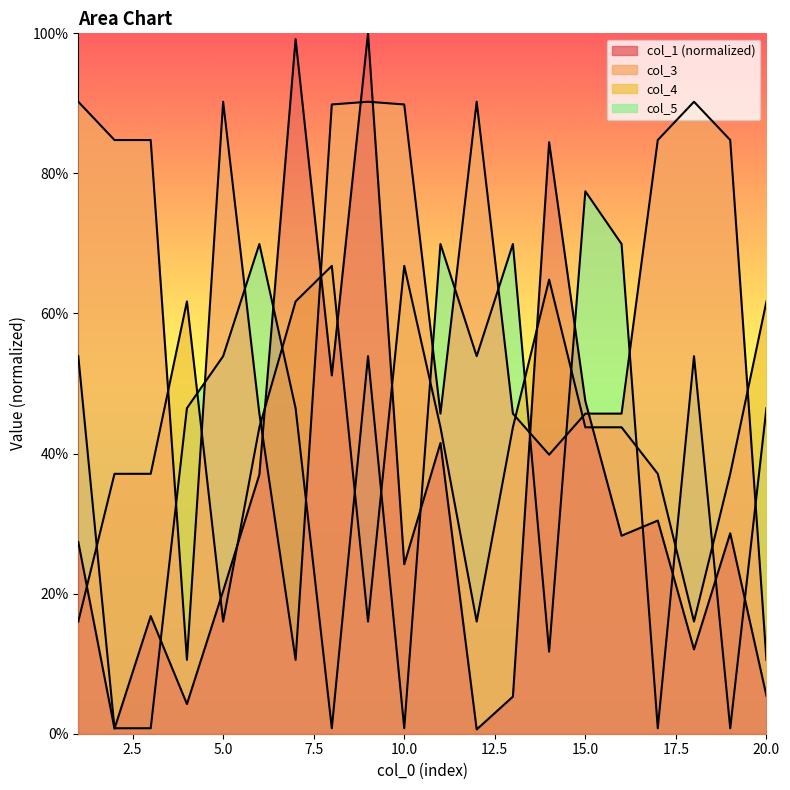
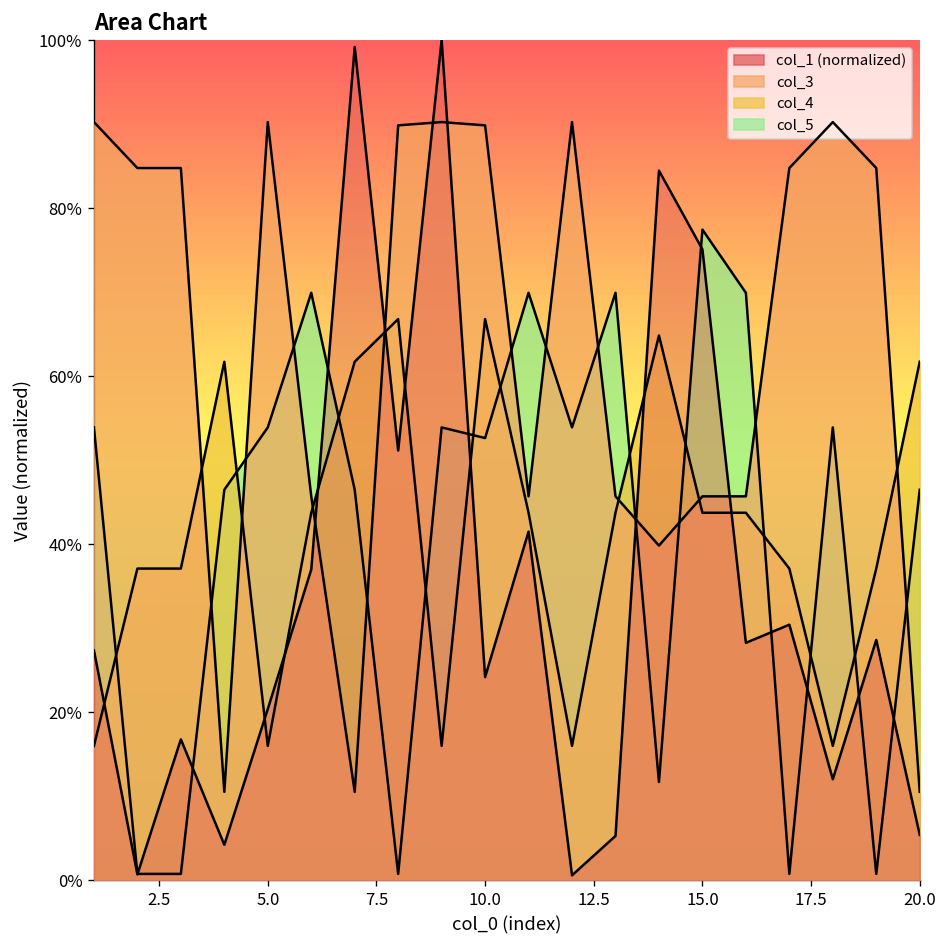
col_5, 10.0: 1% -> 53%
col_1 (normalized), 15.0: 47% -> 75%
